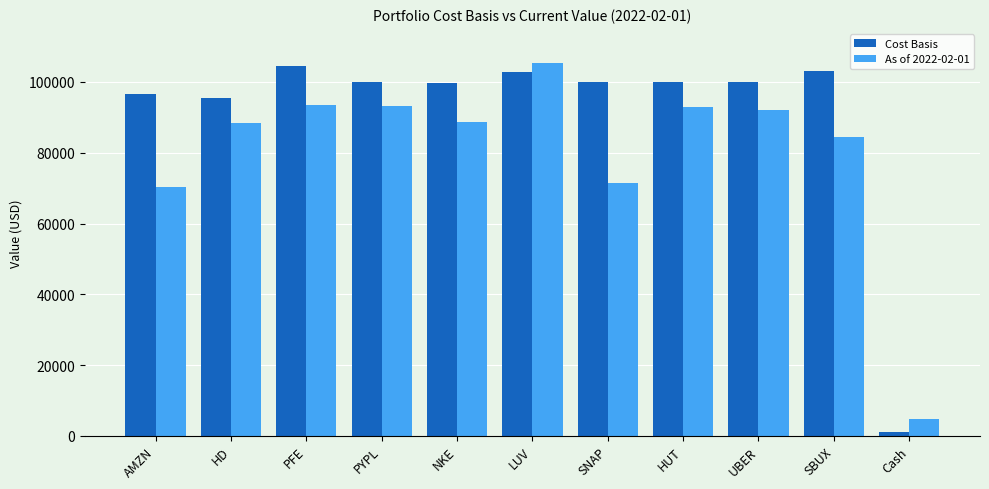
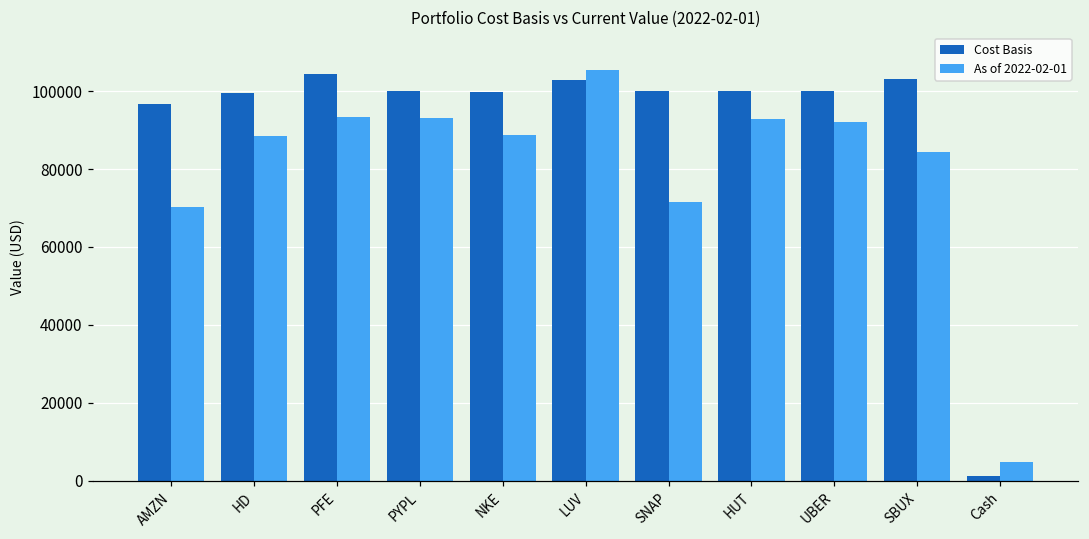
Cost Basis, HD: 95000 -> 100000
